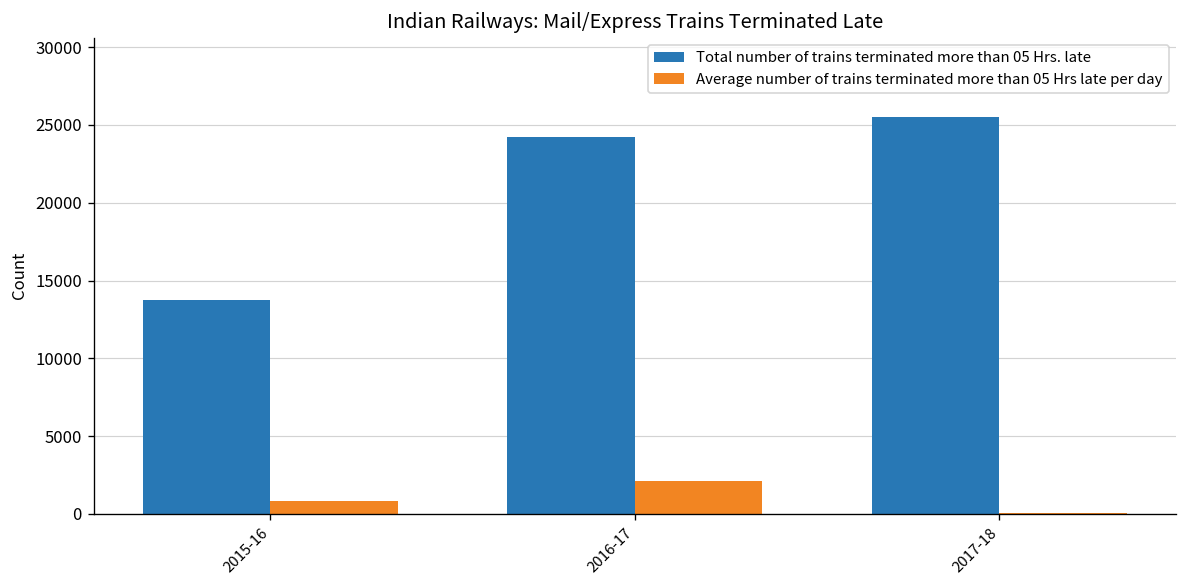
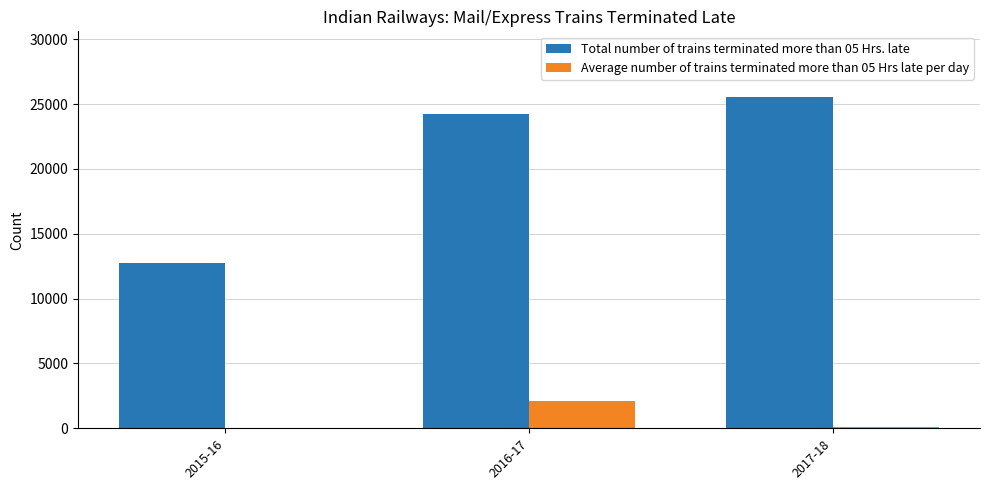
Total number of trains terminated more than 05 Hrs. late, 2015-16: 13800 -> 12700
Average number of trains terminated more than 05 Hrs late per day, 2015-16: 800 -> 0
